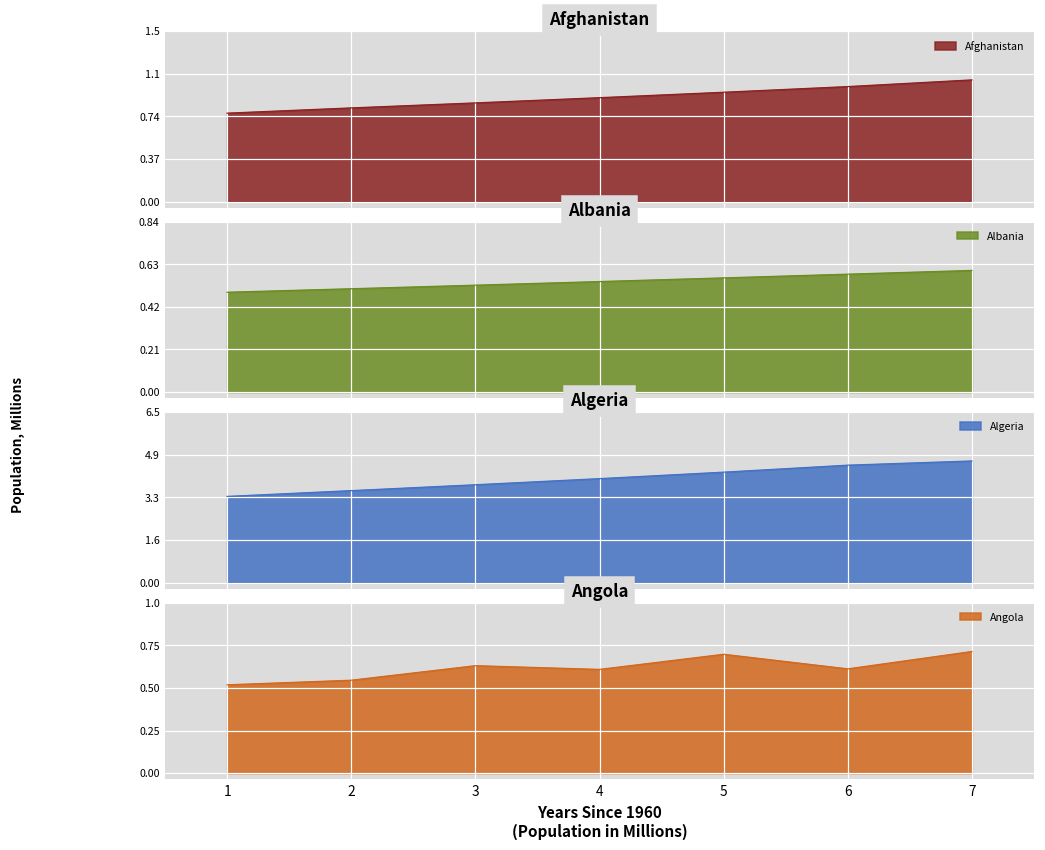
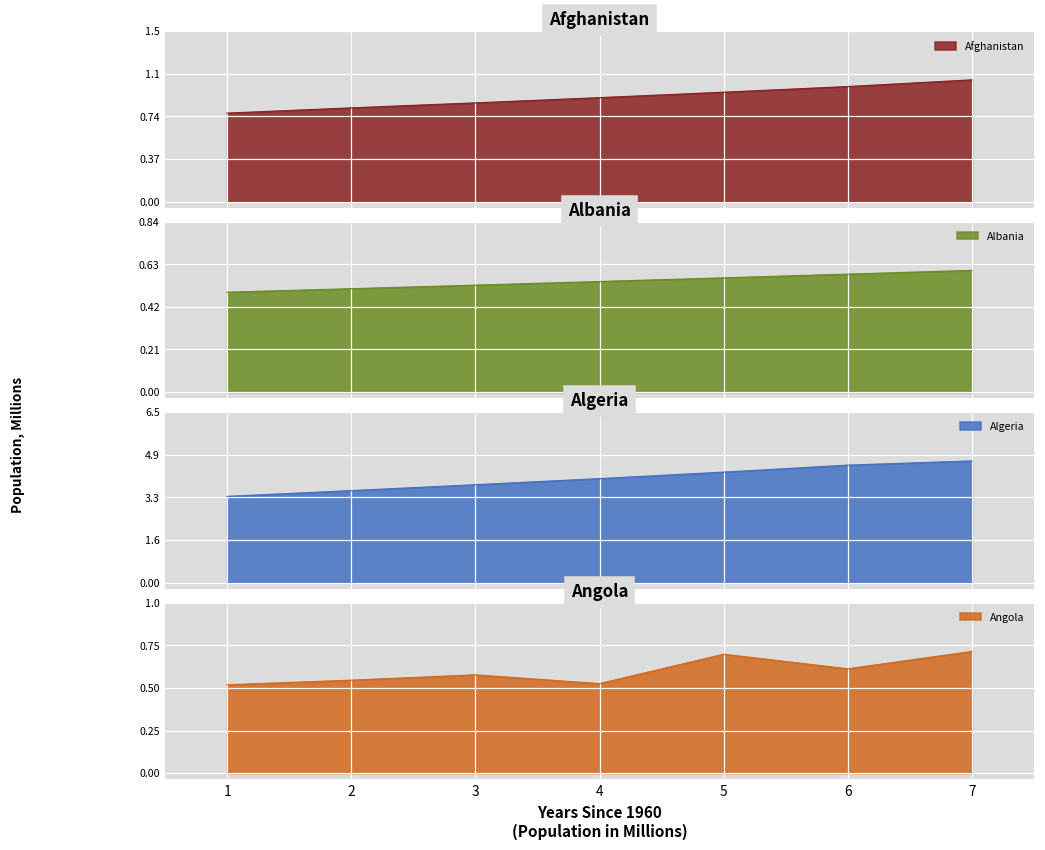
Angola, 3: 0.63 -> 0.58
Angola, 4: 0.61 -> 0.53
